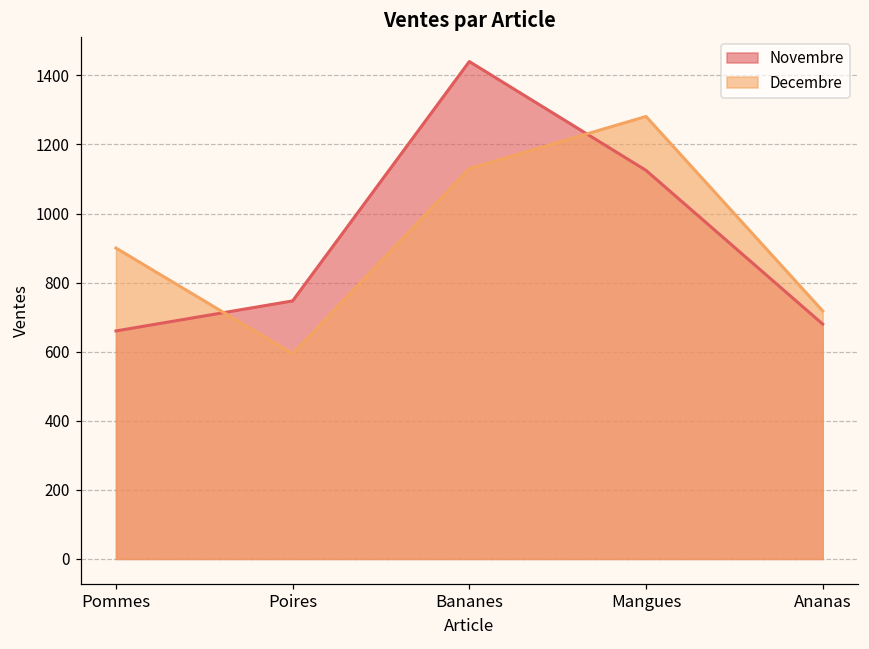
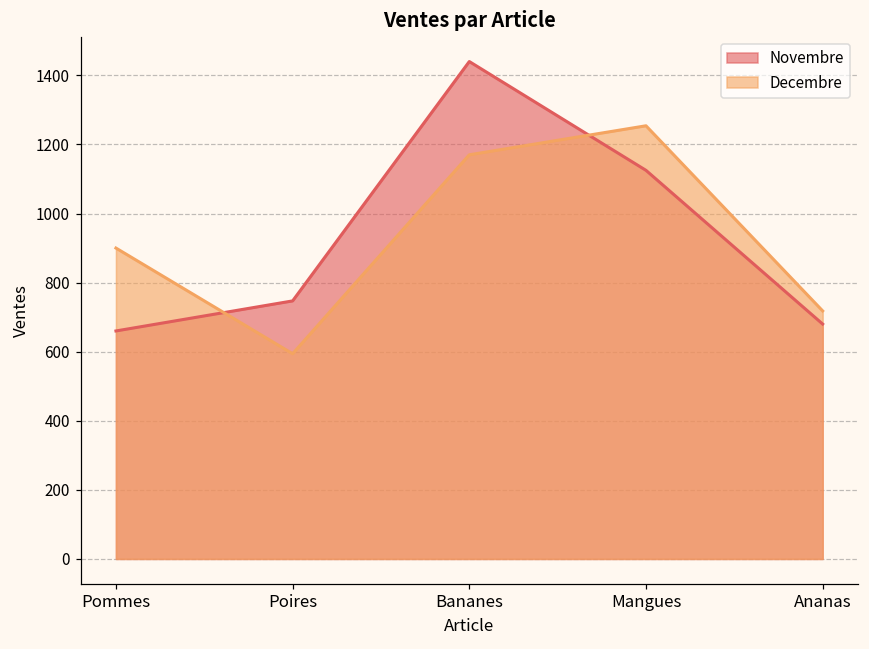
Decembre, Bananes: 1130 -> 1170
Decembre, Mangues: 1280 -> 1250
